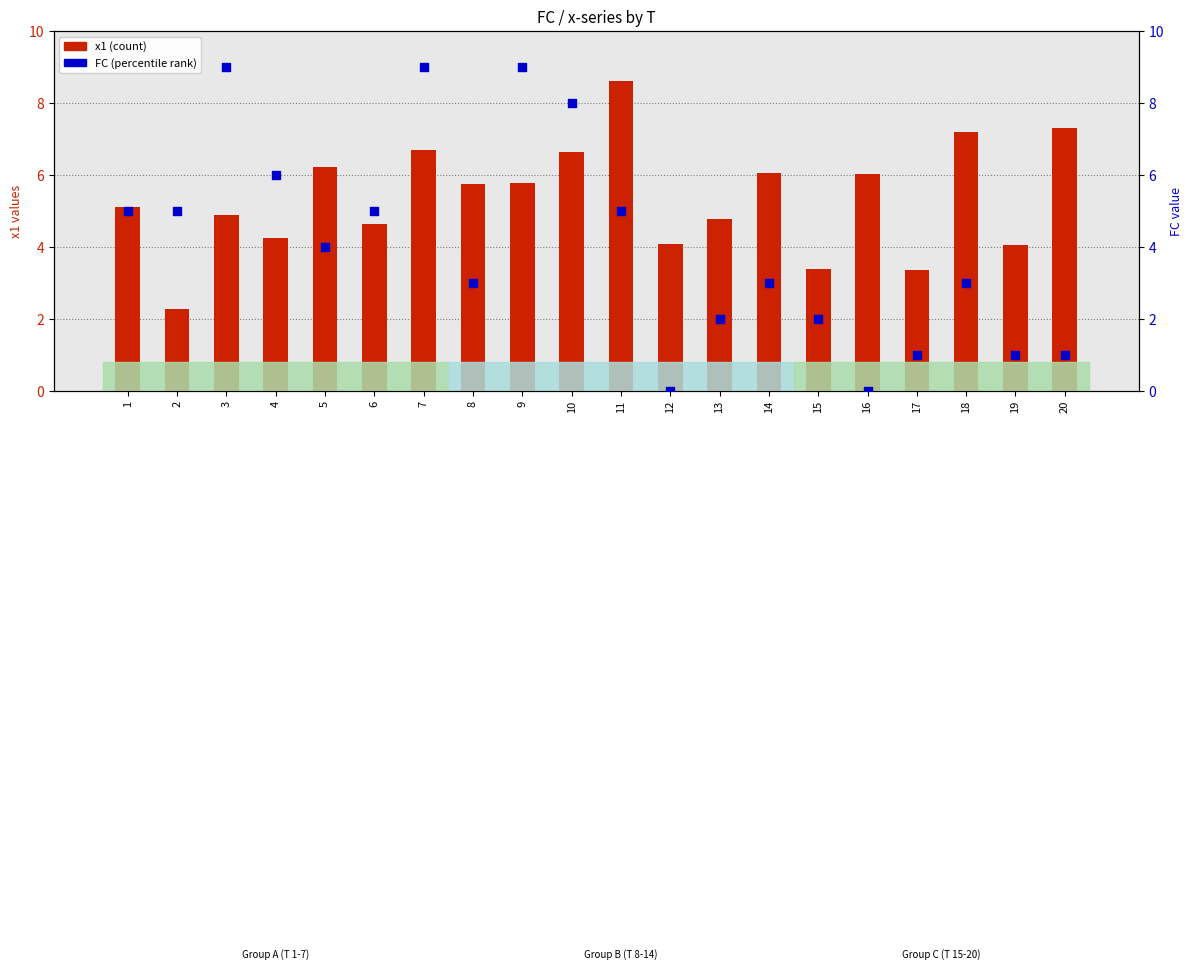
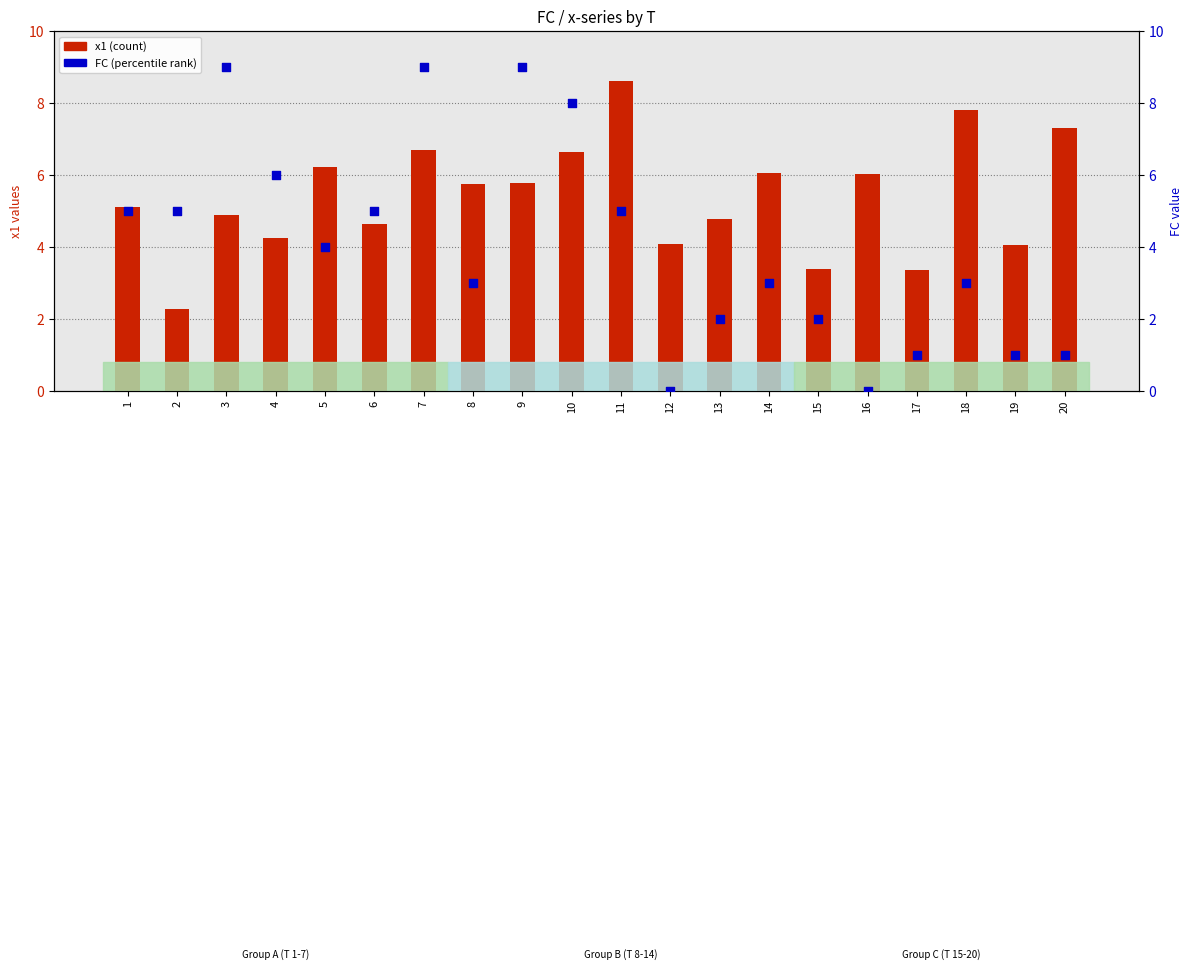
x1 (count), 18: 7.2 -> 7.8
